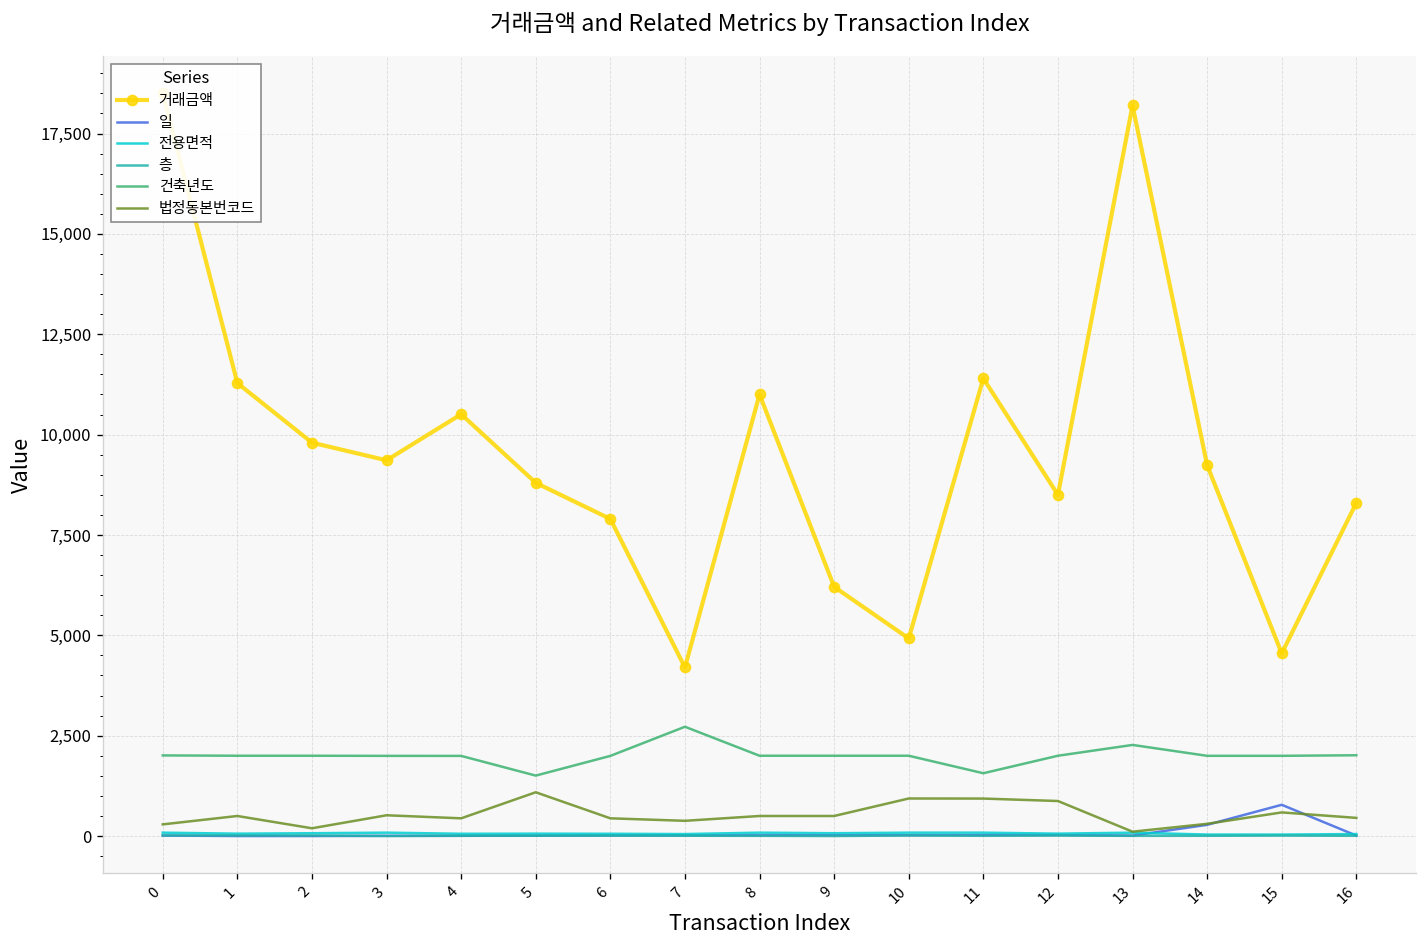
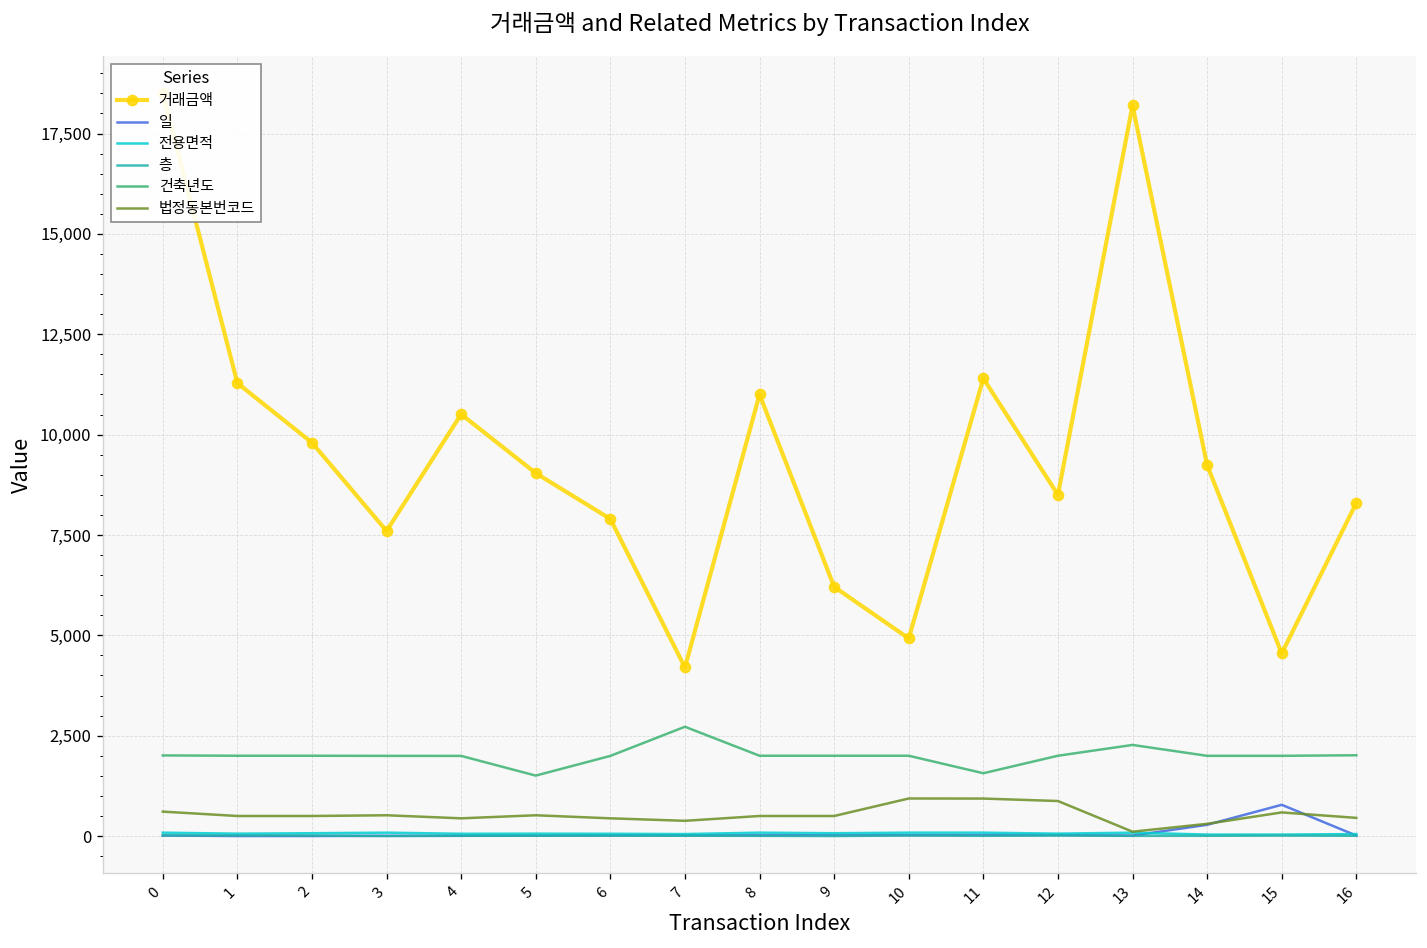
법정동본번코드, 0: 300 -> 600
법정동본번코드, 2: 200 -> 500
거래금액, 3: 9,400 -> 7,600
거래금액, 5: 8,800 -> 9,000
법정동본번코드, 5: 1,100 -> 500
